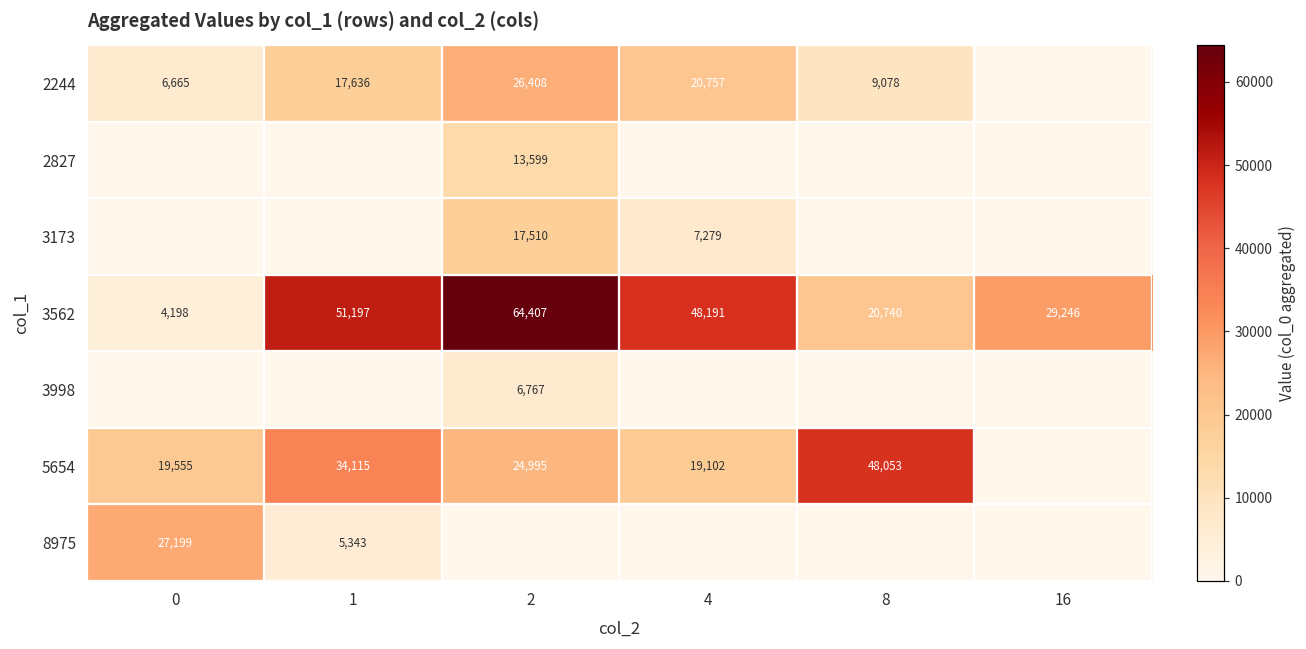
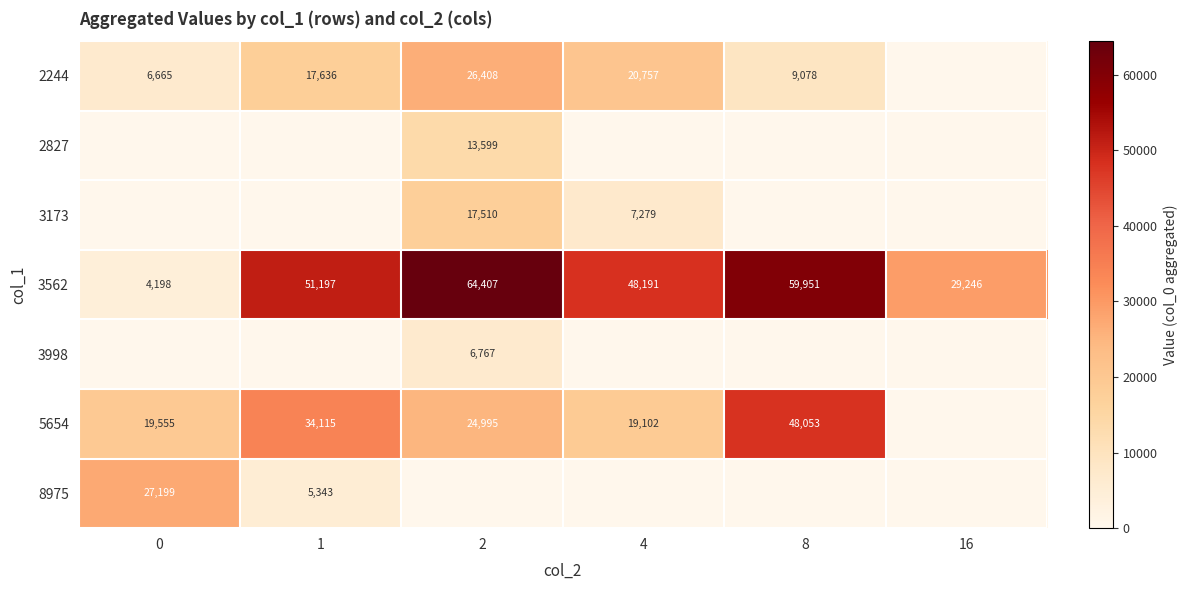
3562, 8: 20,740 -> 59,951
